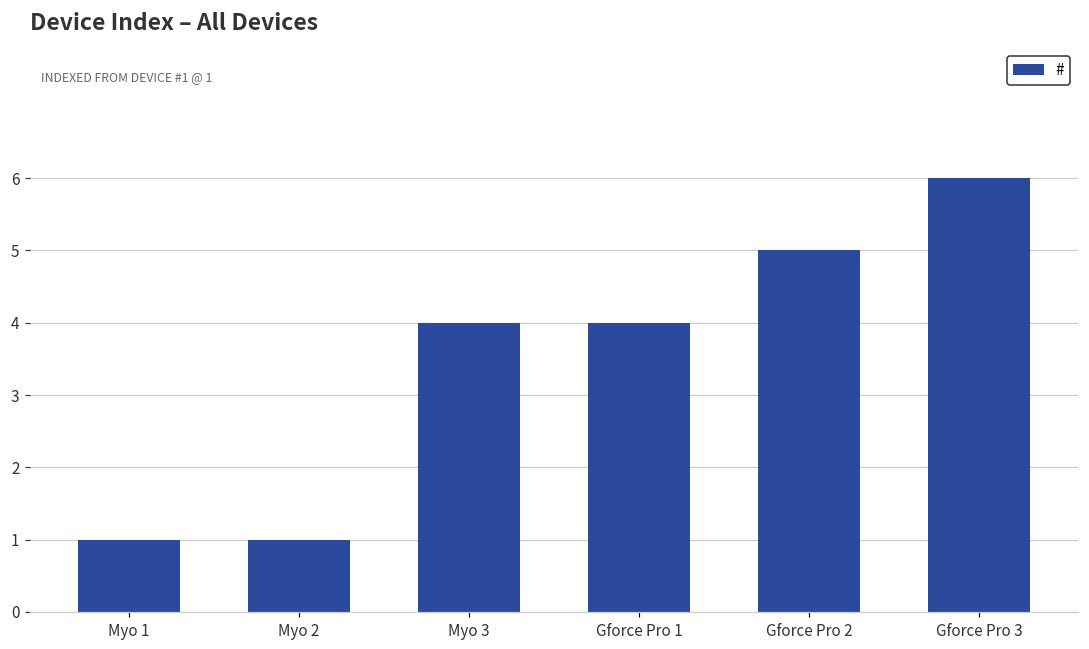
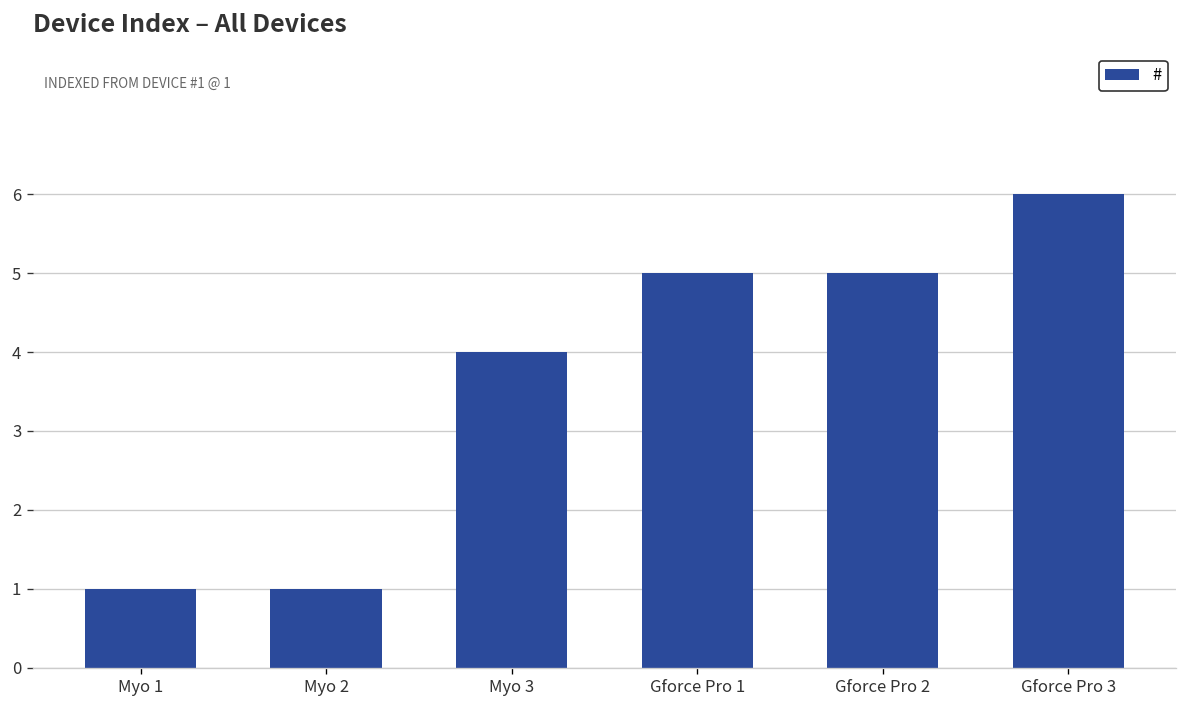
Gforce Pro 1: 4 -> 5
